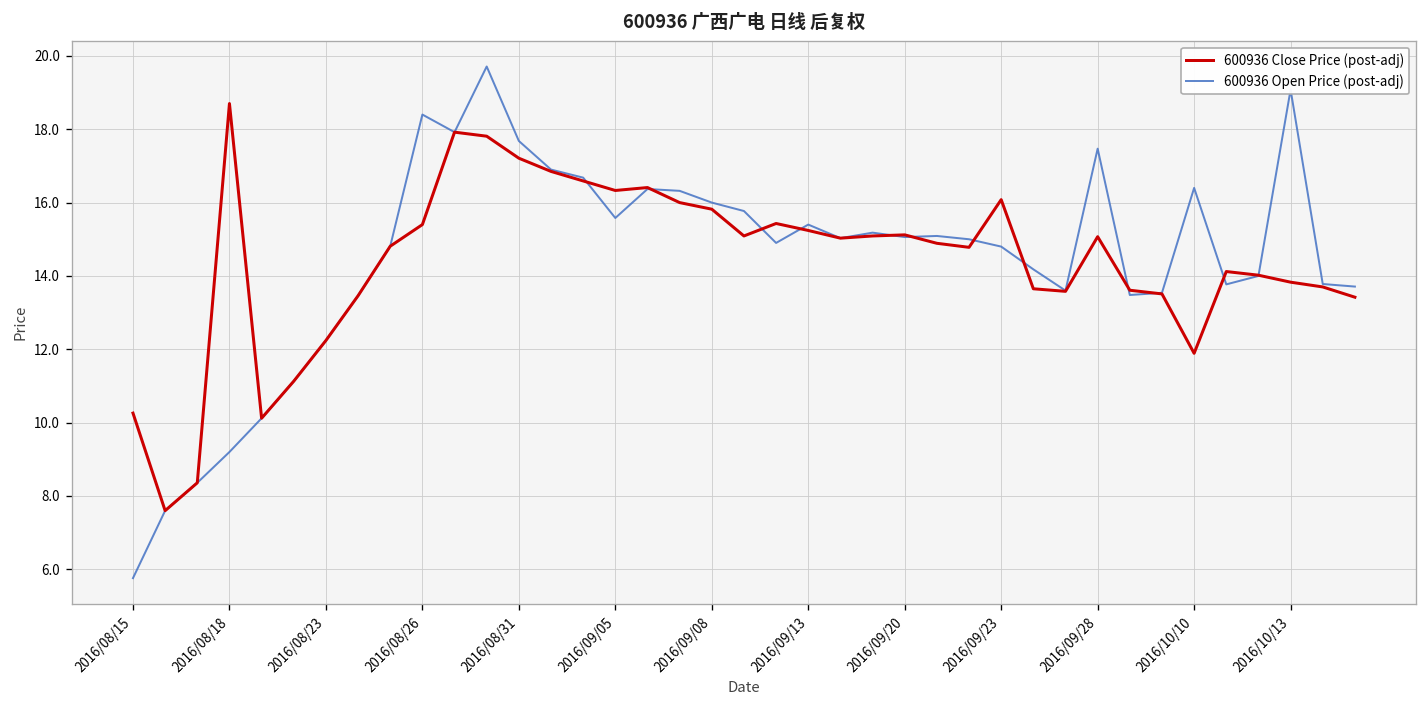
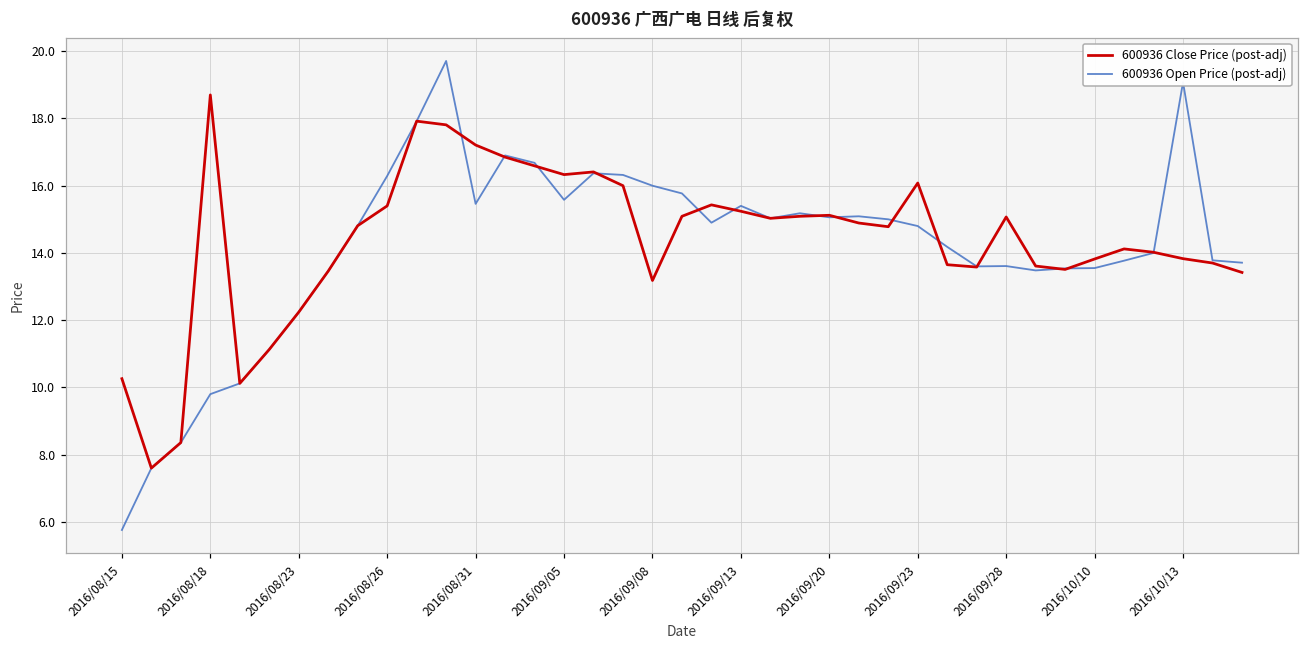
600936 Open Price (post-adj), 2016/08/18: 9.2 -> 9.8
600936 Open Price (post-adj), 2016/08/26: 18.4 -> 16.3
600936 Open Price (post-adj), 2016/08/31: 17.7 -> 15.5
600936 Close Price (post-adj), 2016/09/08: 15.8 -> 13.2
600936 Open Price (post-adj), 2016/09/28: 17.5 -> 13.6
600936 Close Price (post-adj), 2016/10/10: 11.9 -> 13.8
600936 Open Price (post-adj), 2016/10/10: 16.4 -> 13.6
